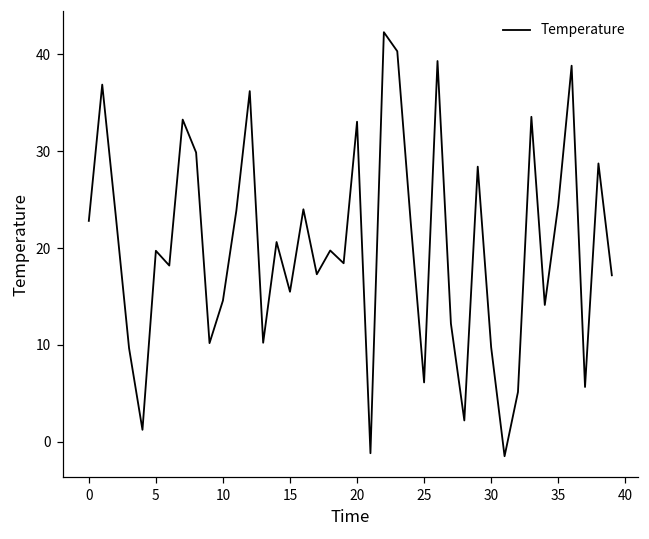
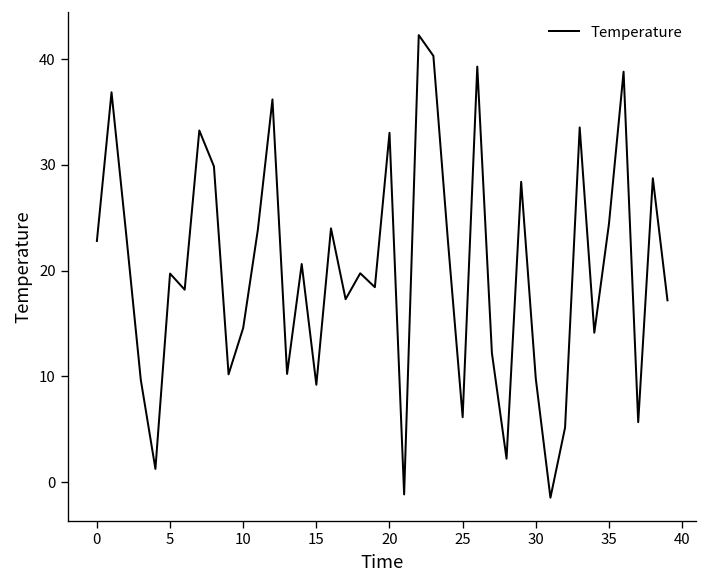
15: 15 -> 9
